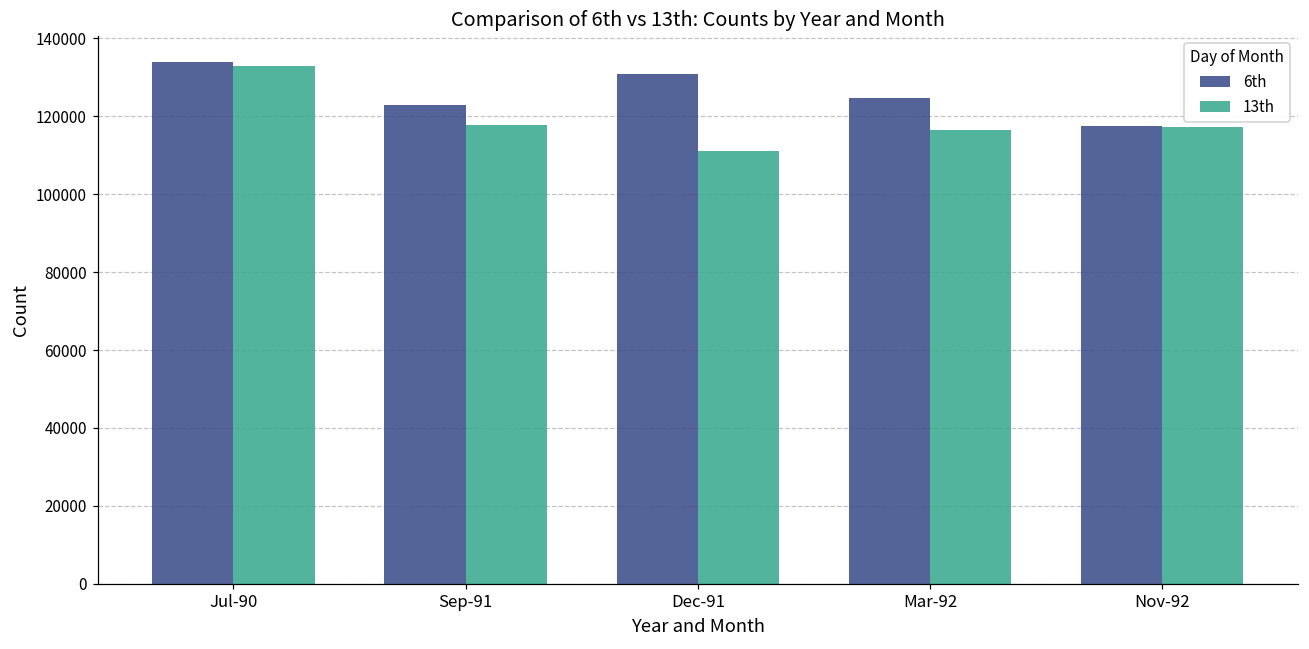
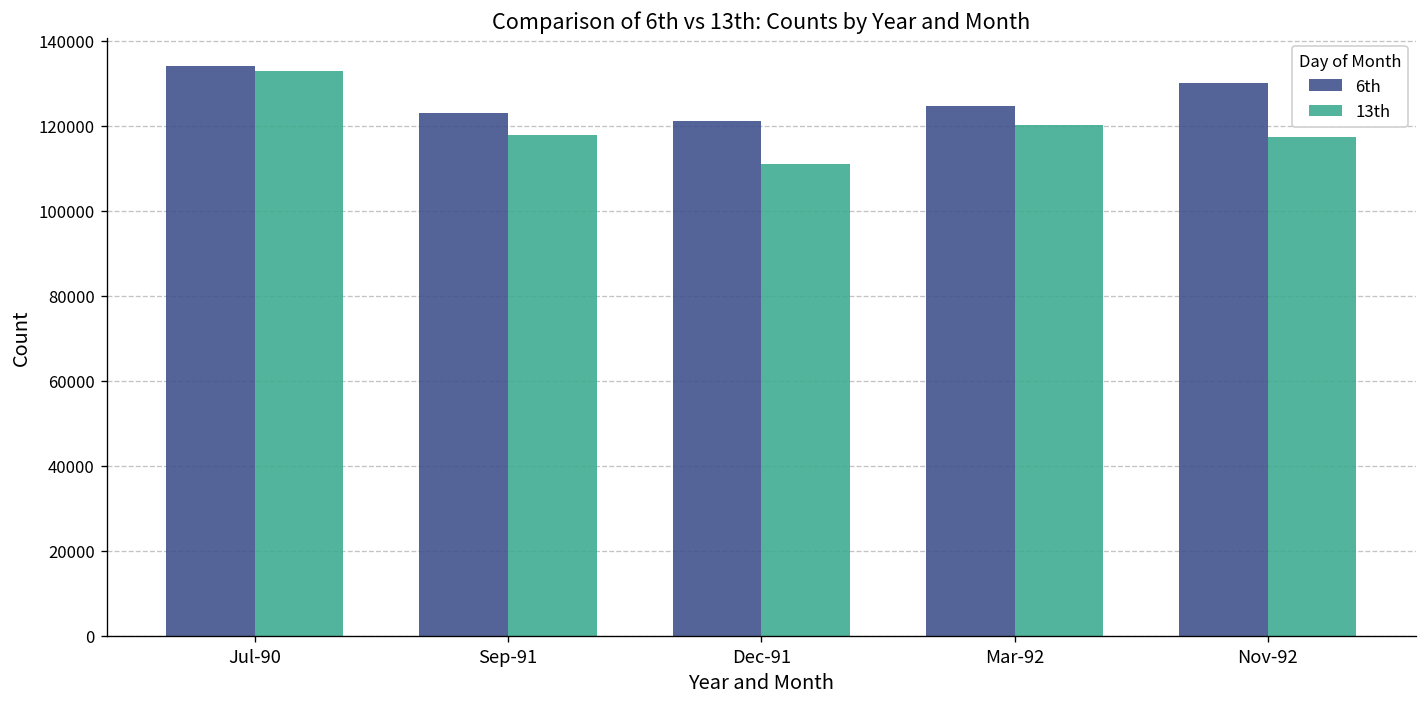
6th, Dec-91: 131000 -> 121000
13th, Mar-92: 116000 -> 120000
6th, Nov-92: 118000 -> 130000
